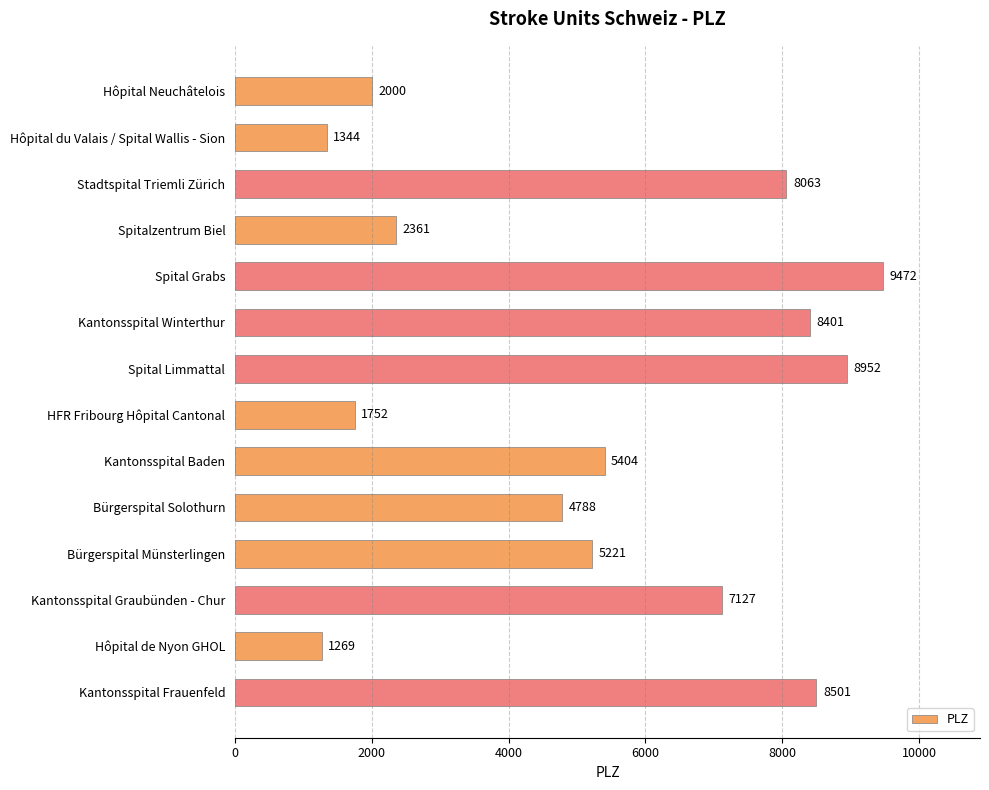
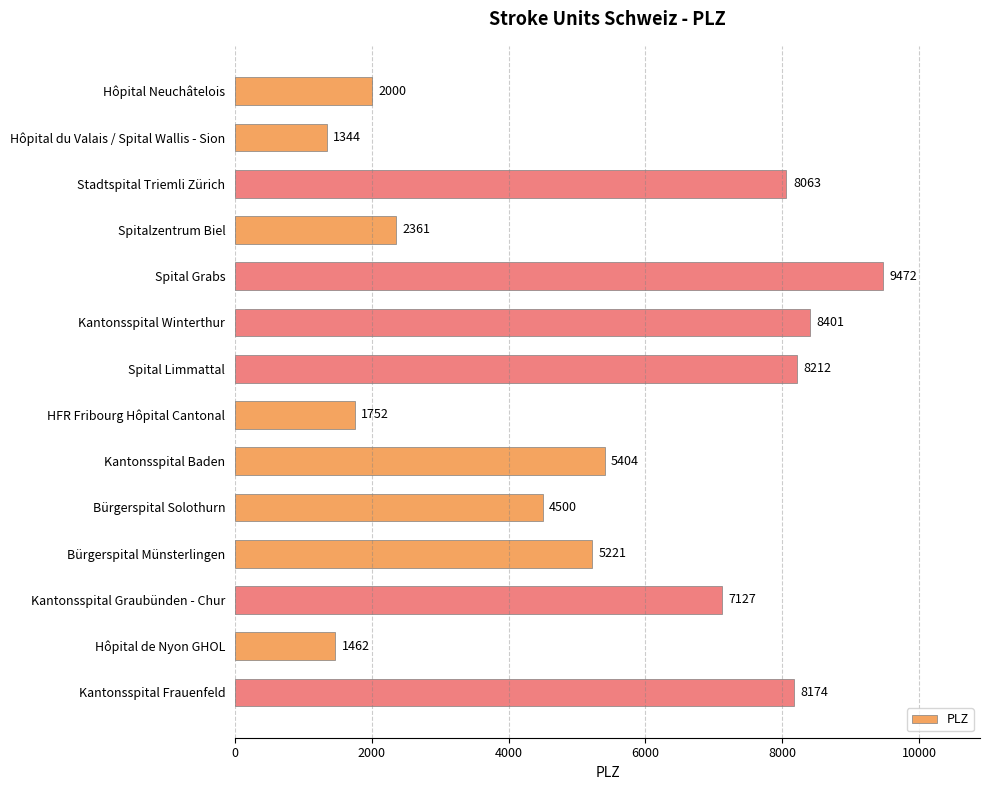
Spital Limmattal: 8952 -> 8212
Bürgerspital Solothurn: 4788 -> 4500
Hôpital de Nyon GHOL: 1269 -> 1462
Kantonsspital Frauenfeld: 8501 -> 8174
